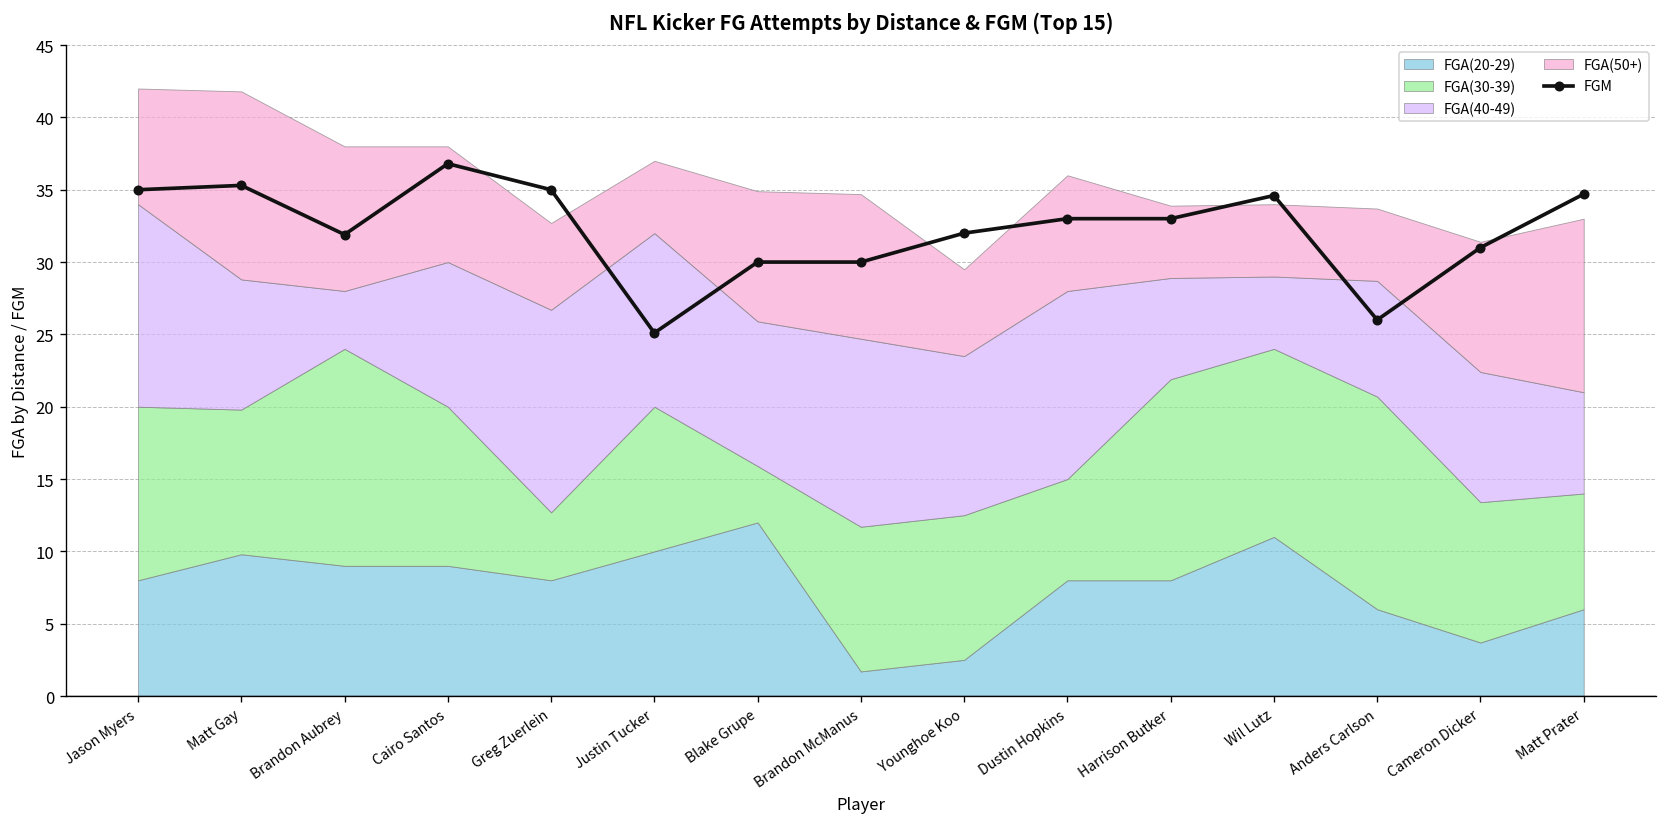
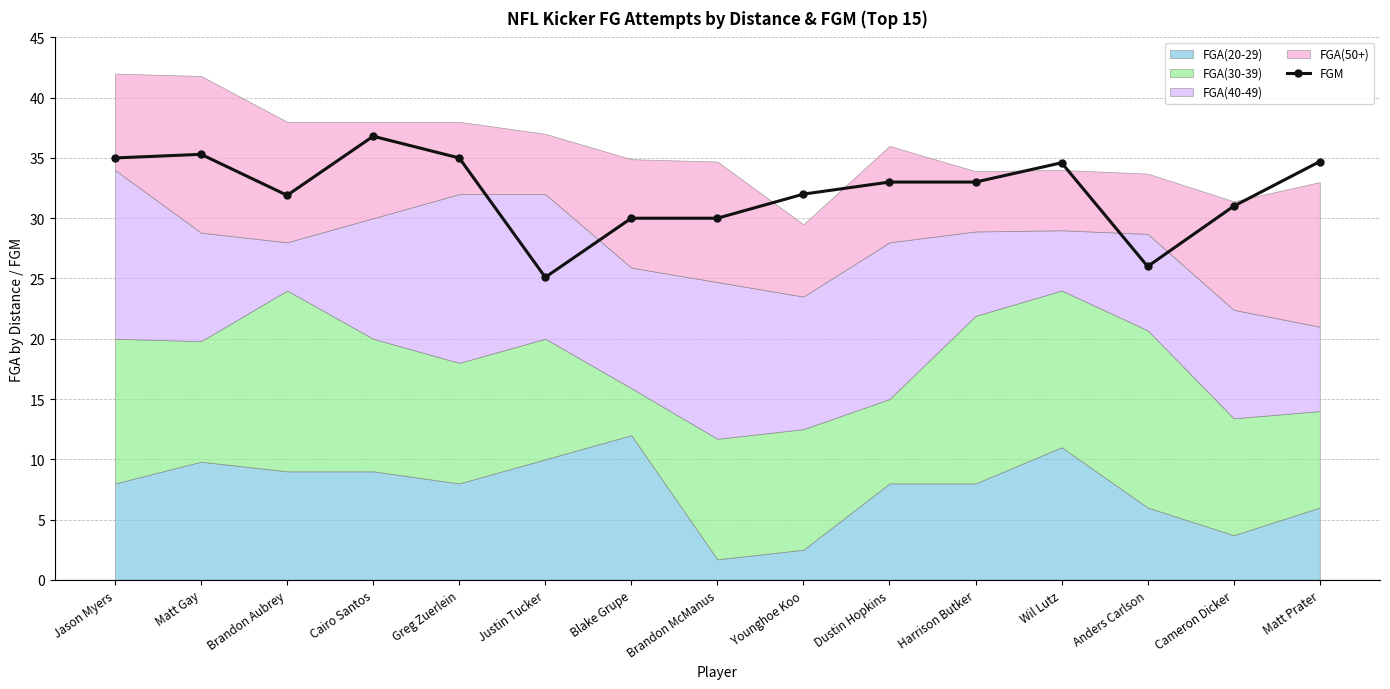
FGA(30-39), Greg Zuerlein: 4.7 -> 10.0
